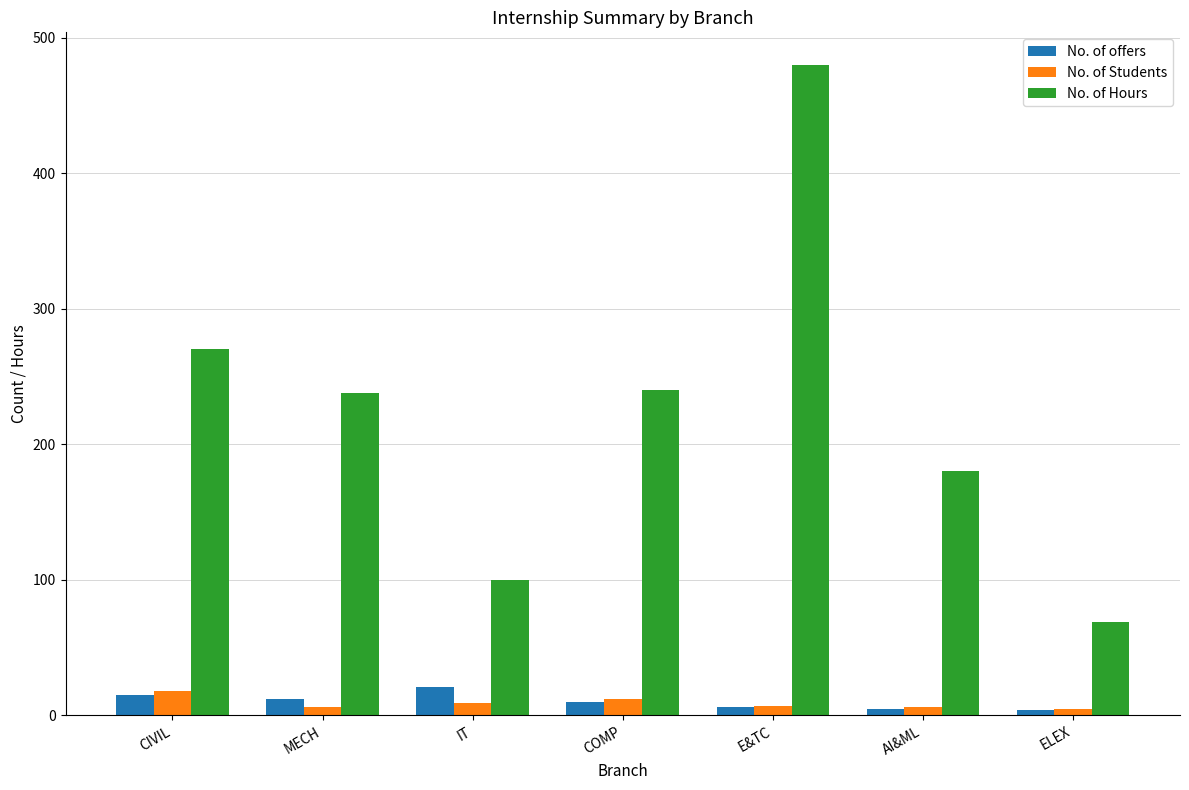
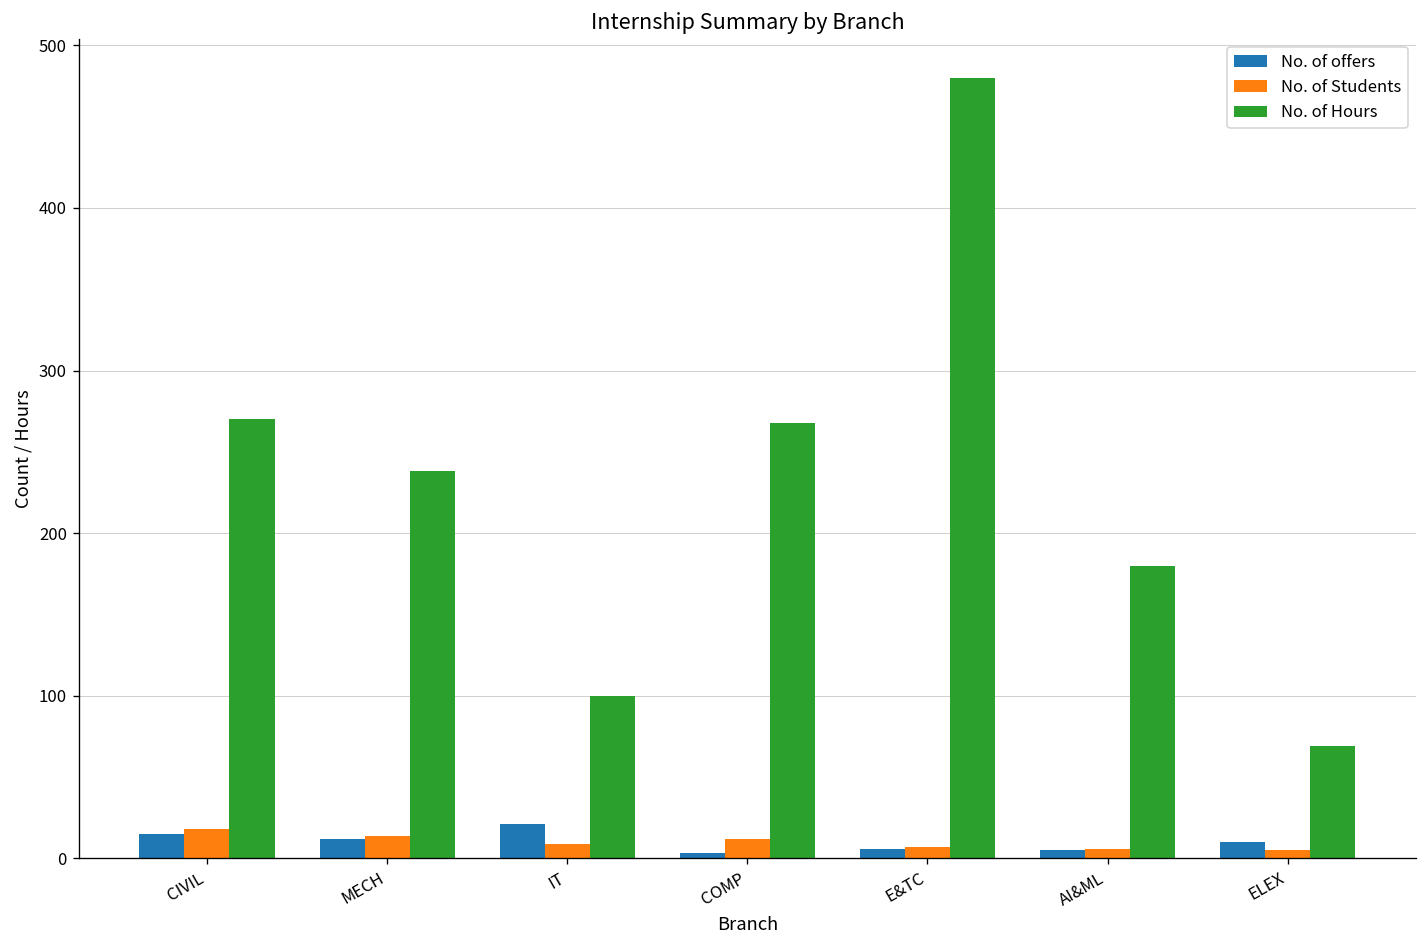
No. of Students, MECH: 6 -> 14
No. of offers, COMP: 10 -> 3
No. of Hours, COMP: 240 -> 268
No. of offers, ELEX: 4 -> 10
